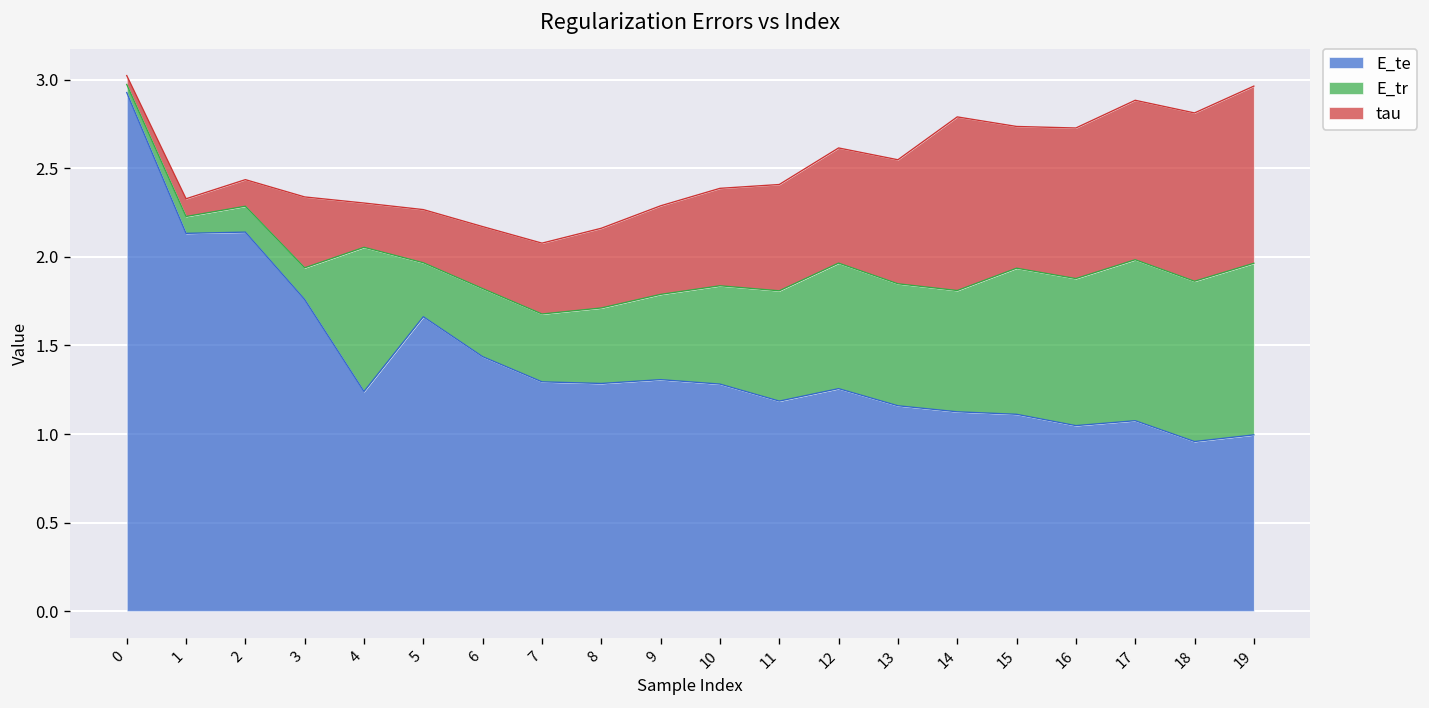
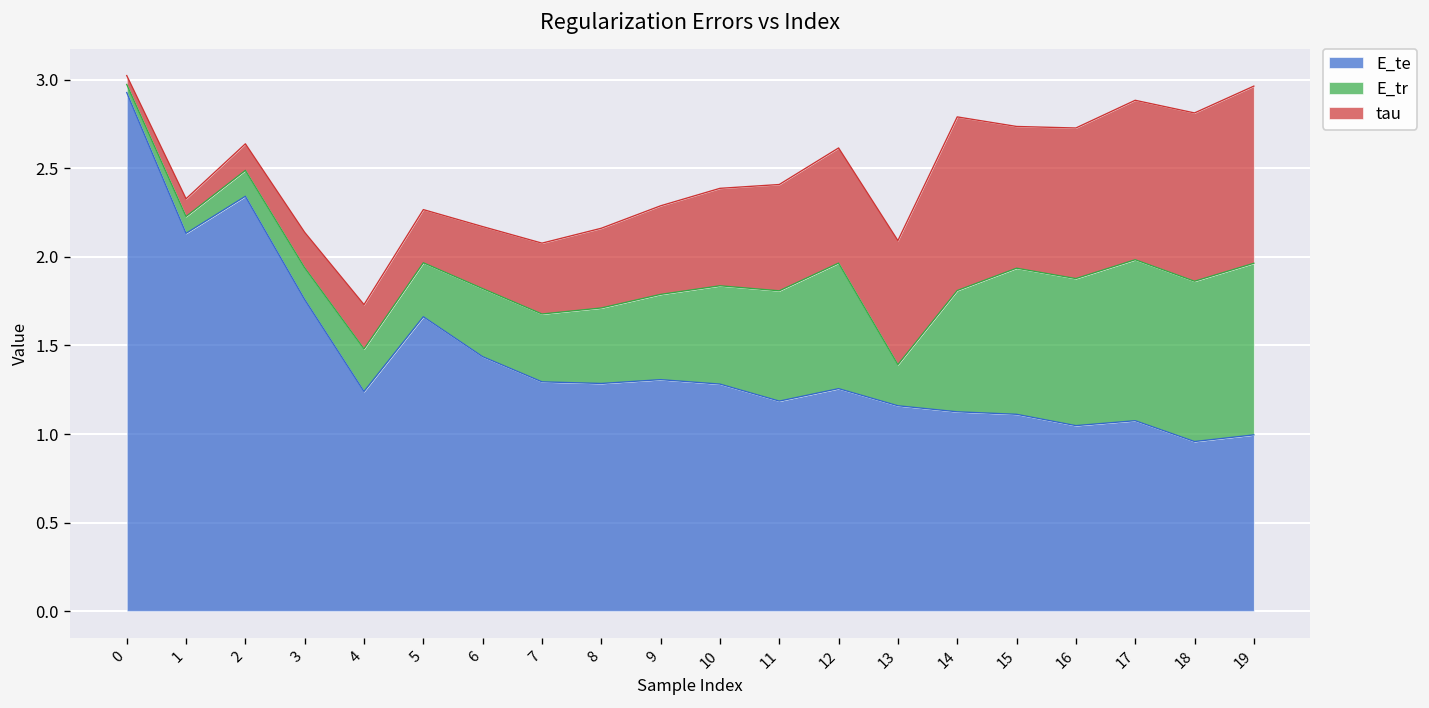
E_te, 2: 2.14 -> 2.34
tau, 3: 0.4 -> 0.2
E_tr, 4: 0.81 -> 0.24
E_tr, 13: 0.69 -> 0.23
